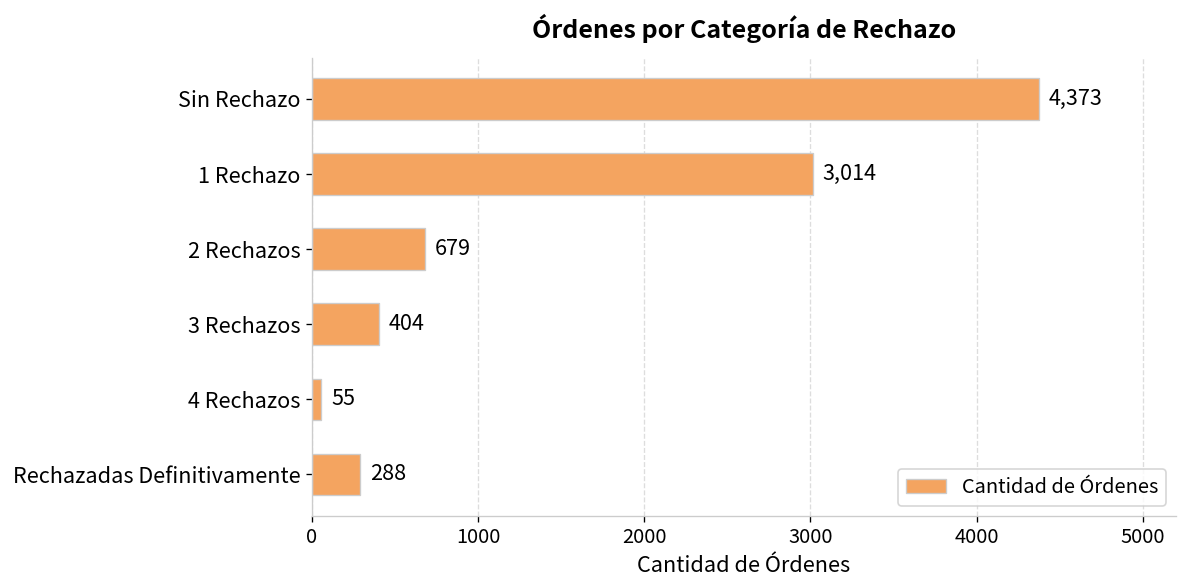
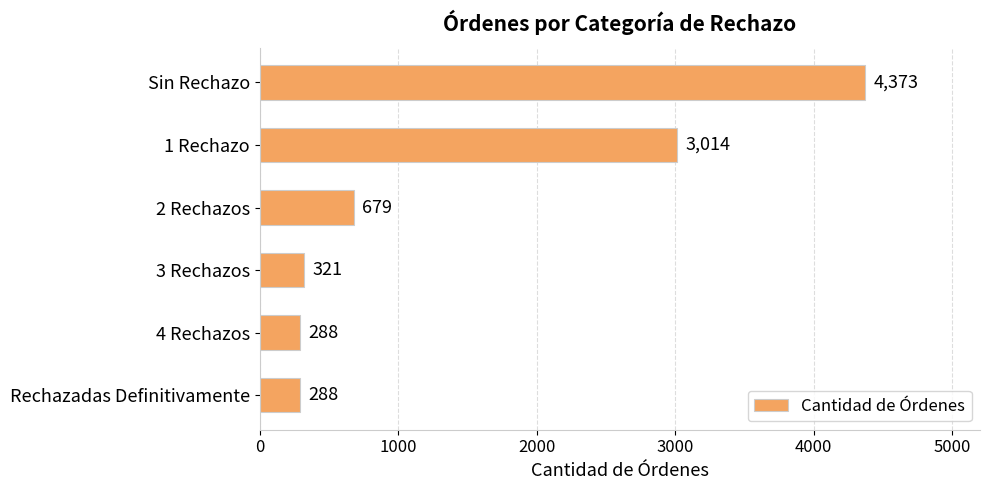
3 Rechazos: 404 -> 321
4 Rechazos: 55 -> 288
